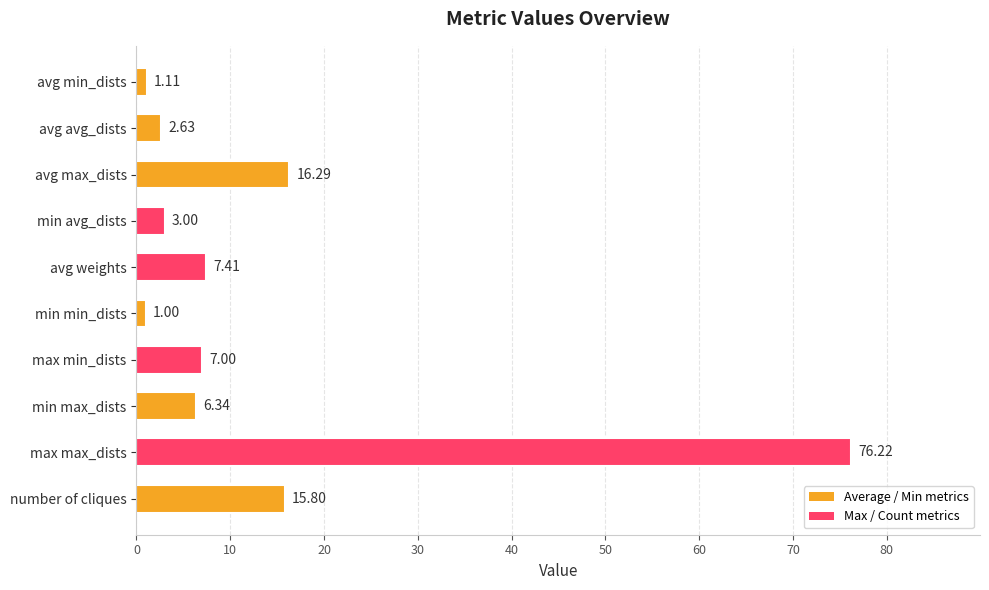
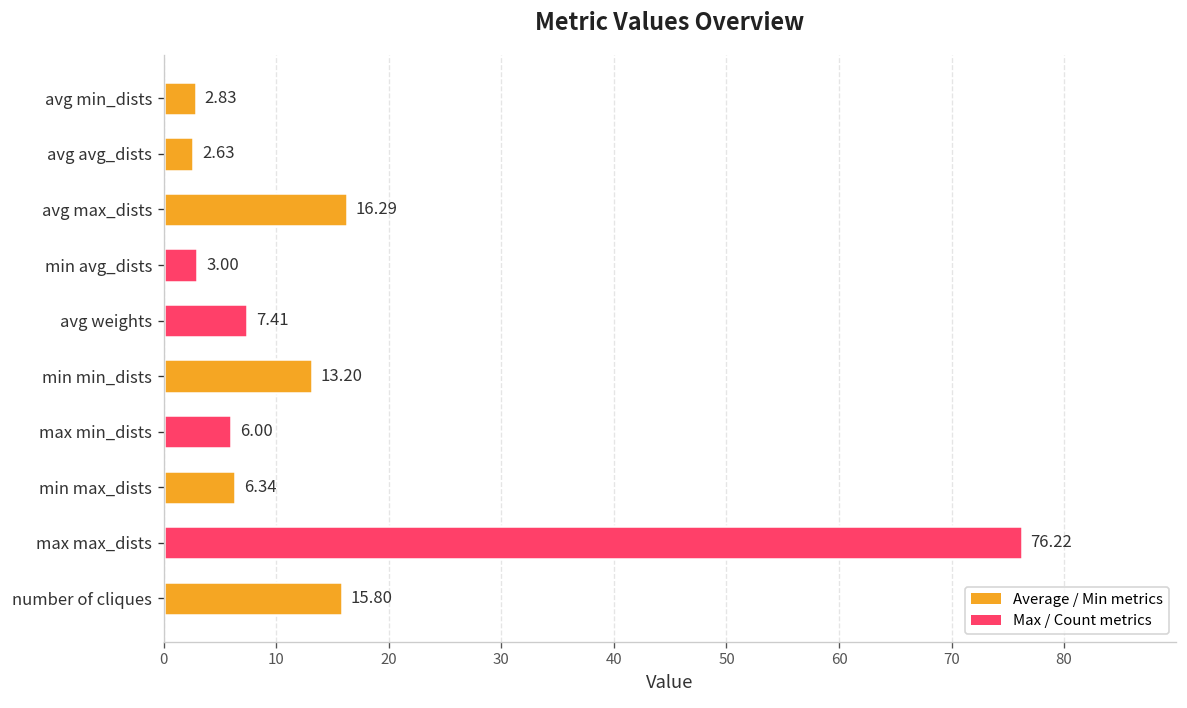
avg min_dists: 1.11 -> 2.83
min min_dists: 1.00 -> 13.20
max min_dists: 7.00 -> 6.00
